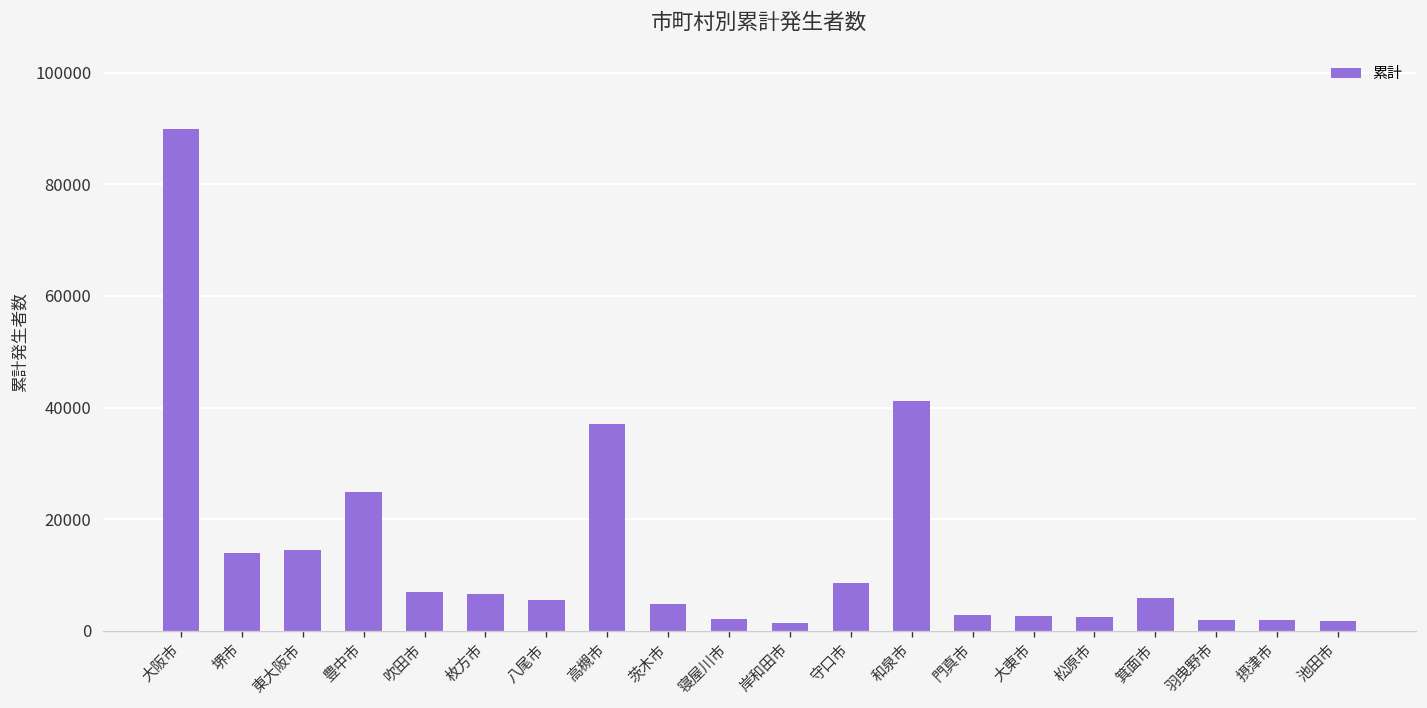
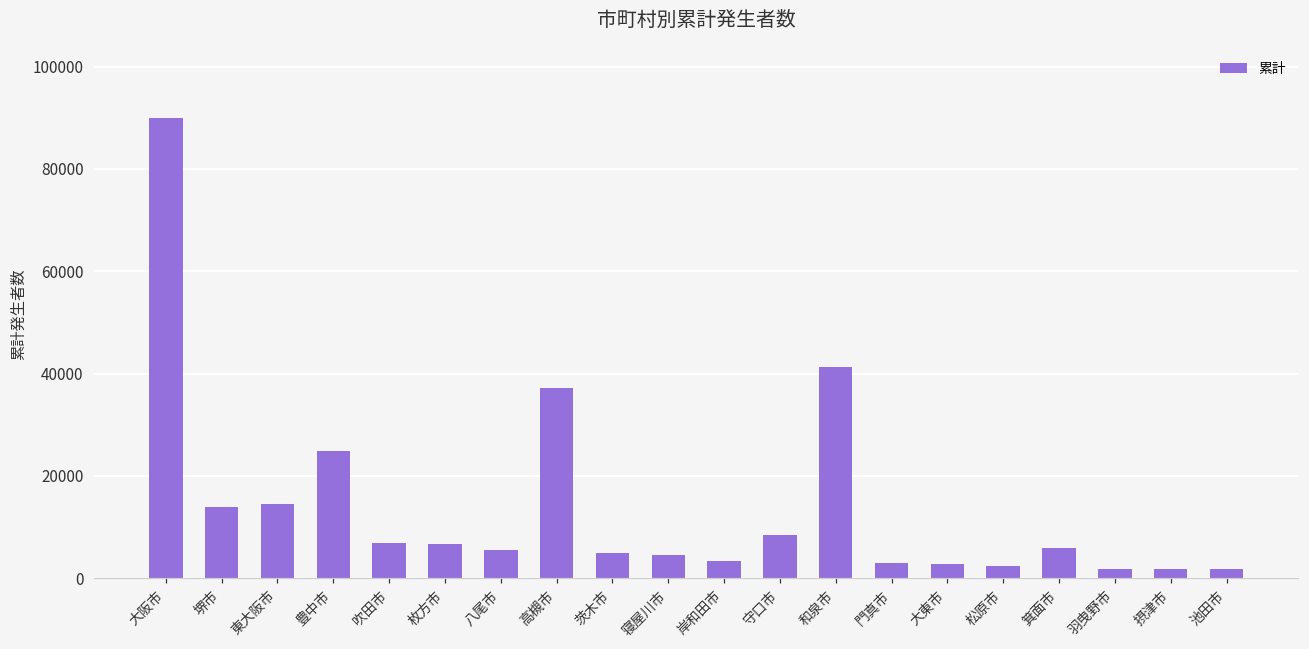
寝屋川市: 2000 -> 5000
岸和田市: 1000 -> 3000
